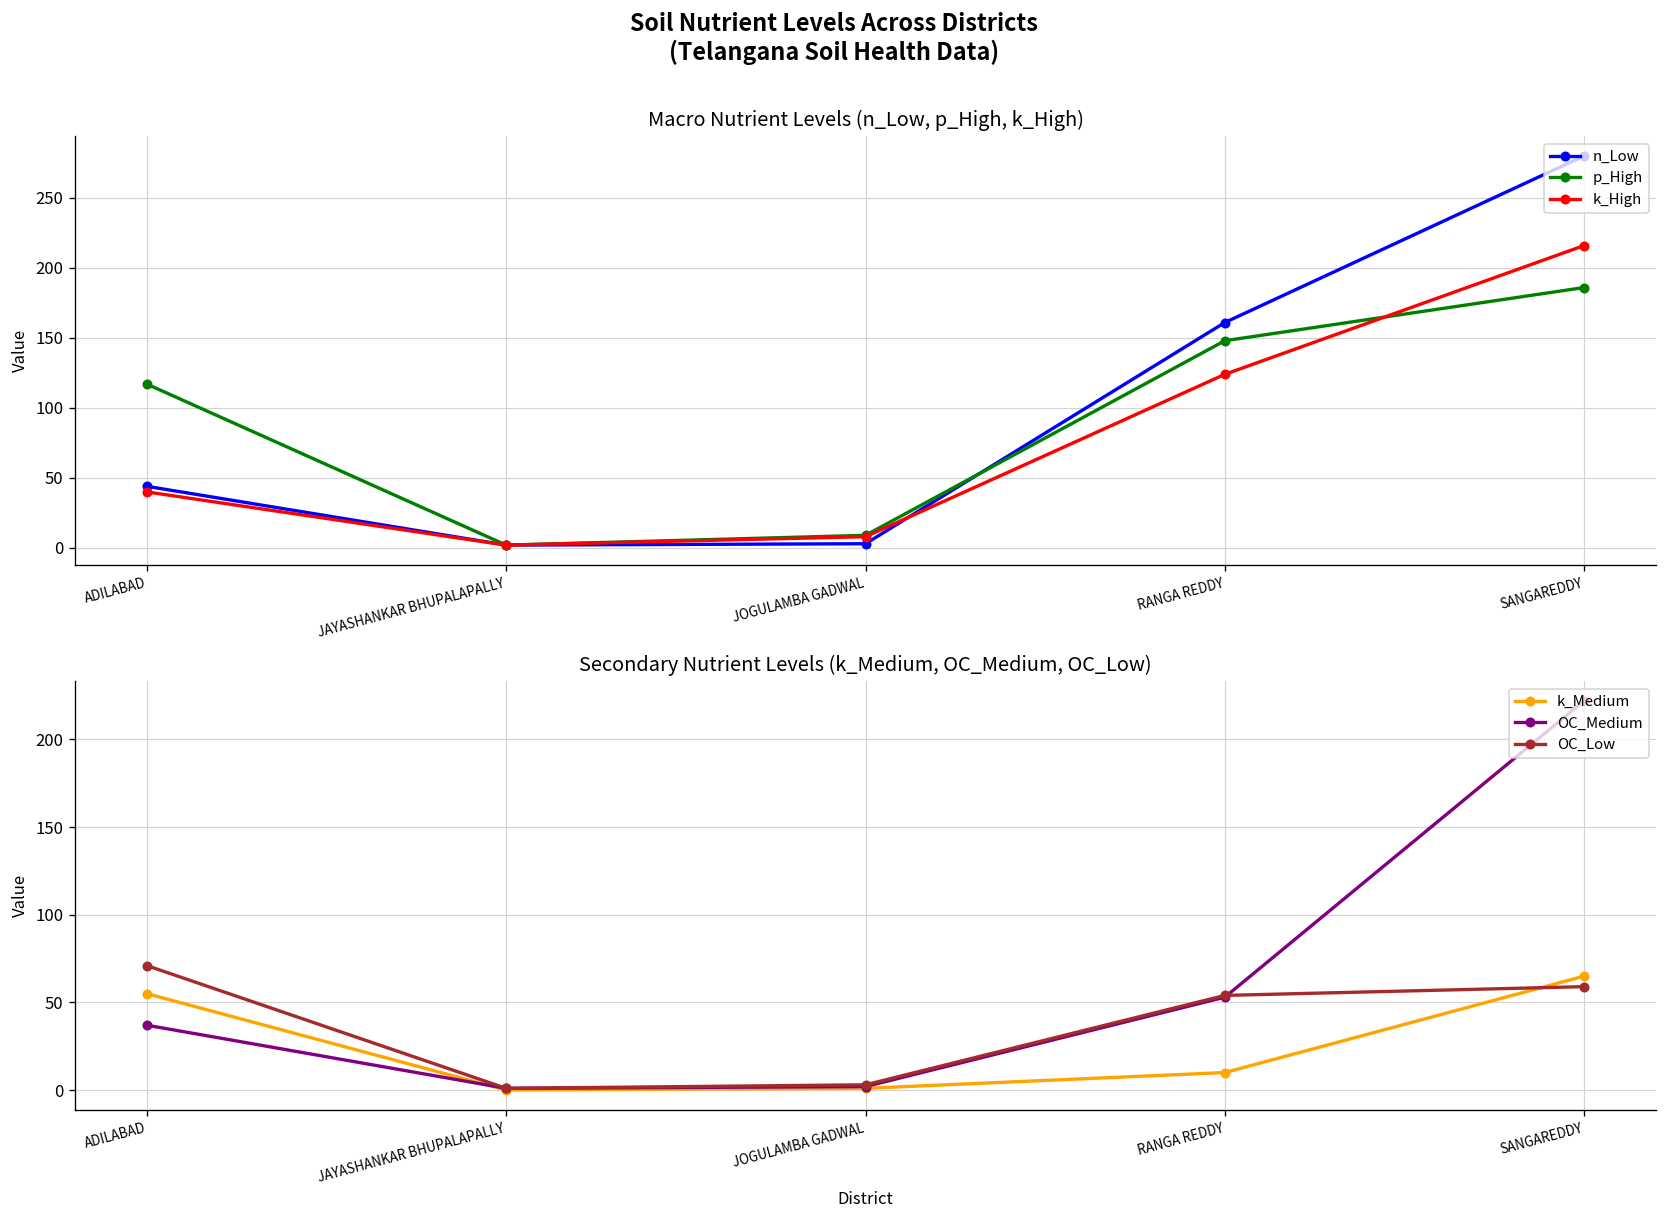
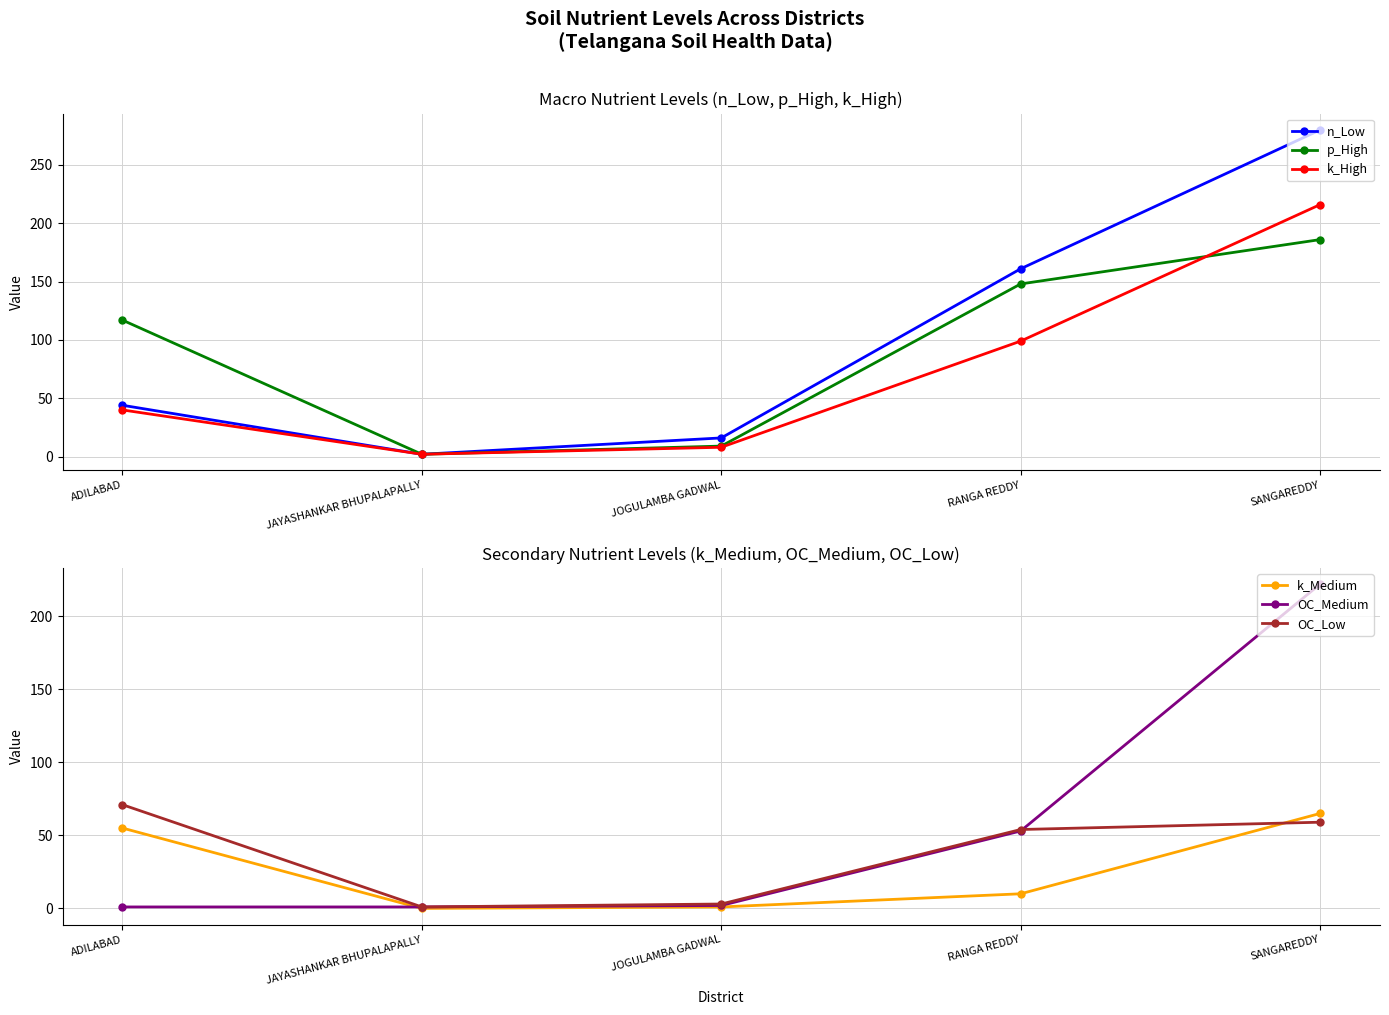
Macro Nutrient Levels (n_Low, p_High, k_High), n_Low, JOGULAMBA GADWAL: 3 -> 16
Macro Nutrient Levels (n_Low, p_High, k_High), k_High, RANGA REDDY: 124 -> 99
Secondary Nutrient Levels (k_Medium, OC_Medium, OC_Low), OC_Medium, ADILABAD: 37 -> 1
